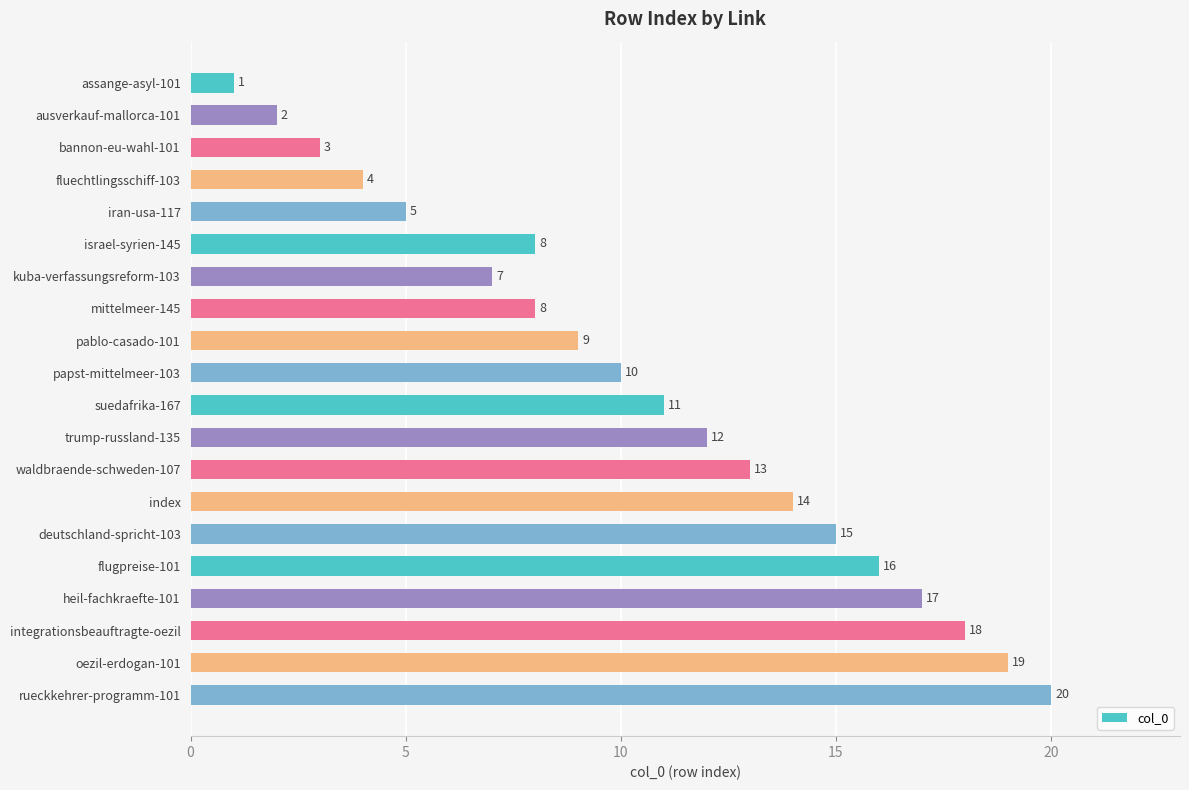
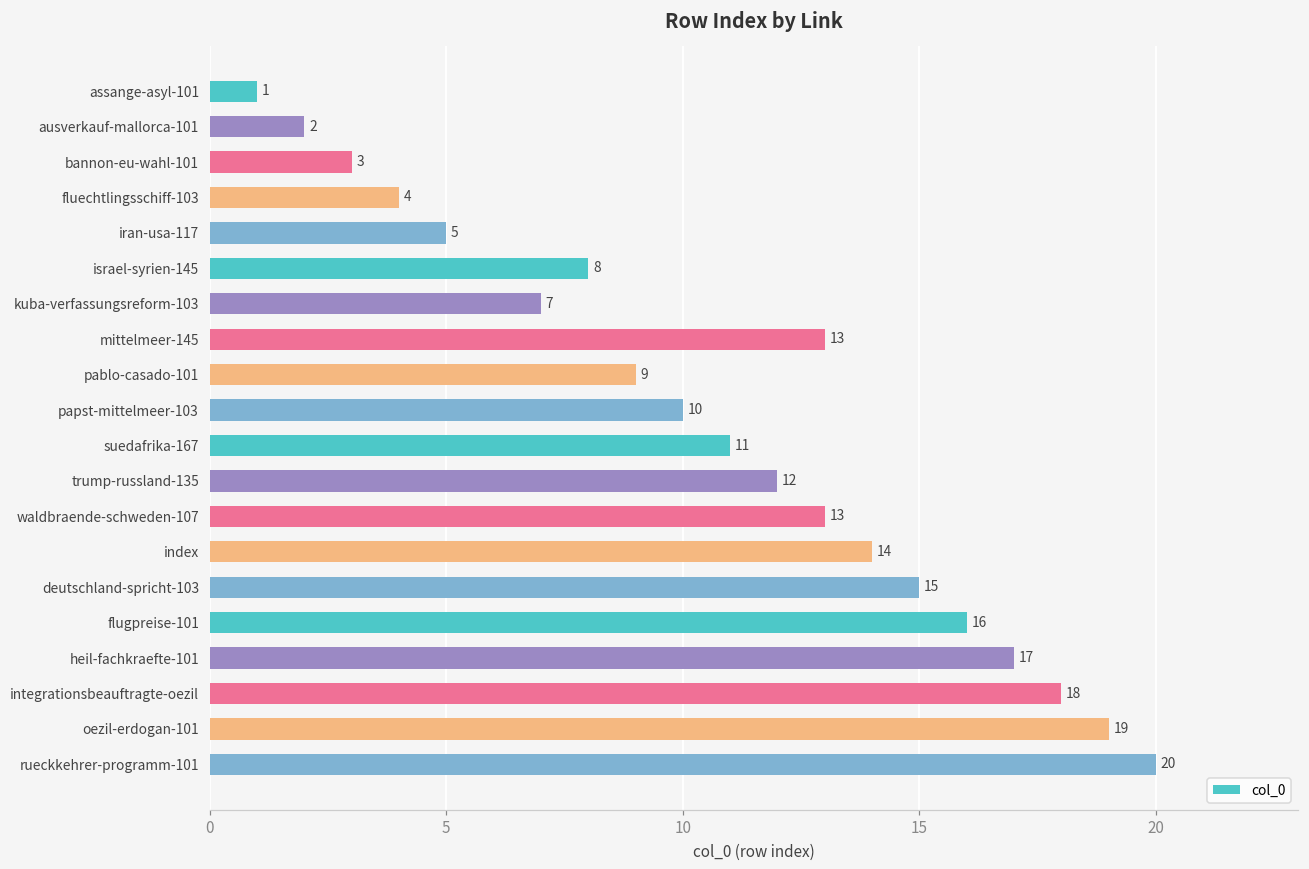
mittelmeer-145: 8 -> 13
